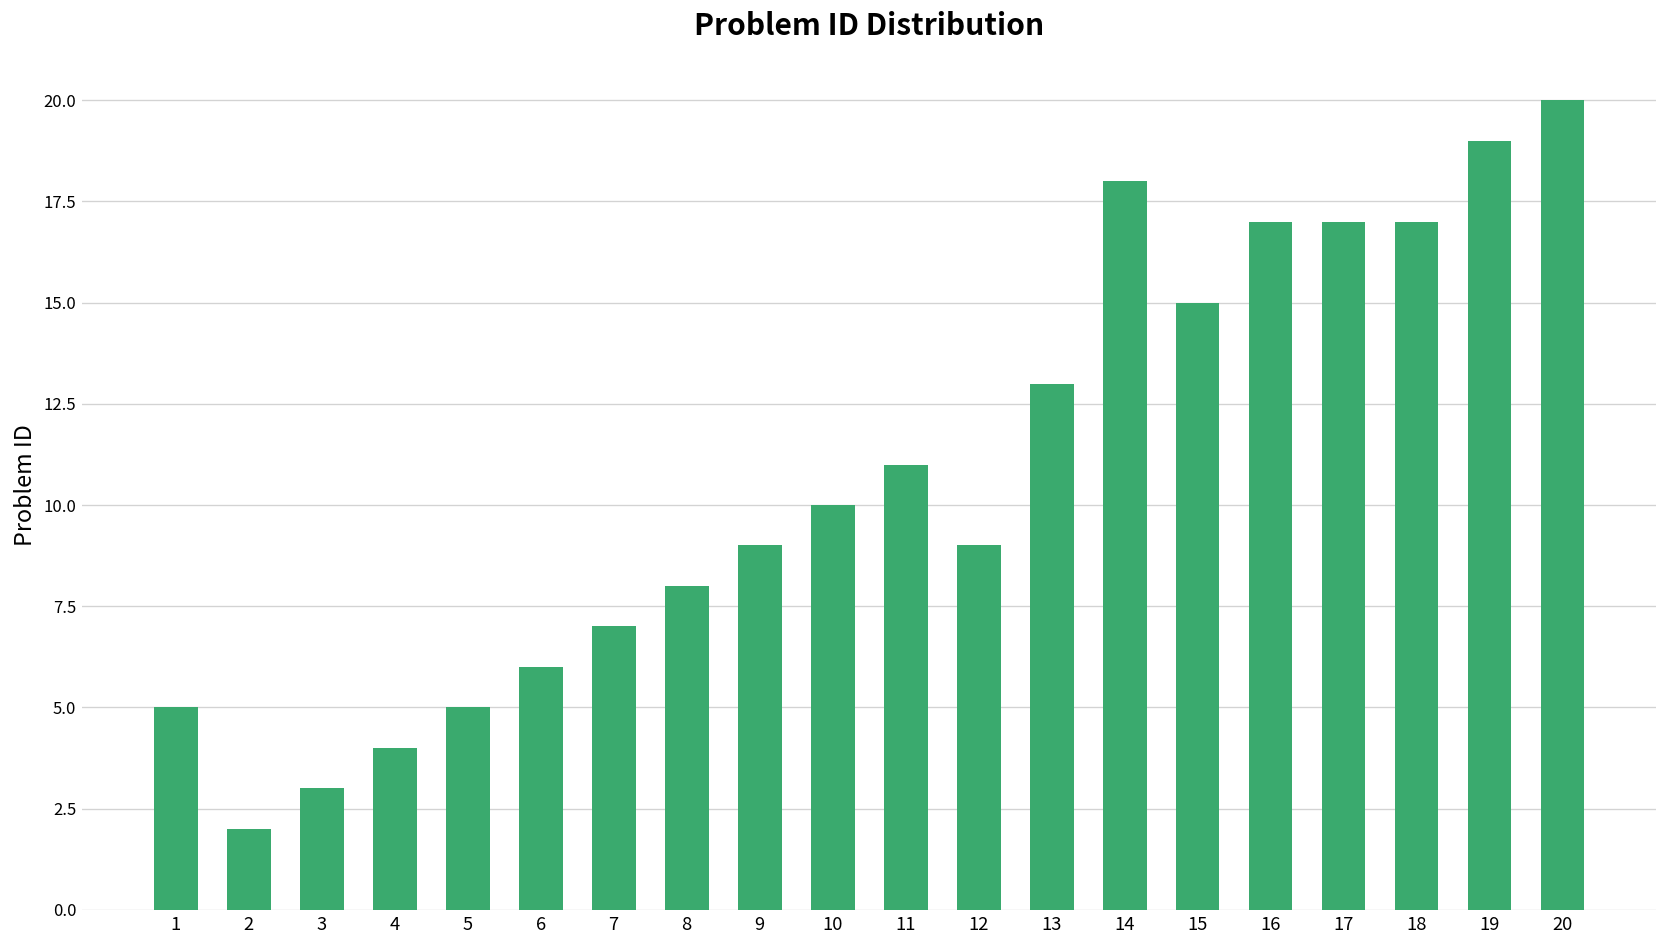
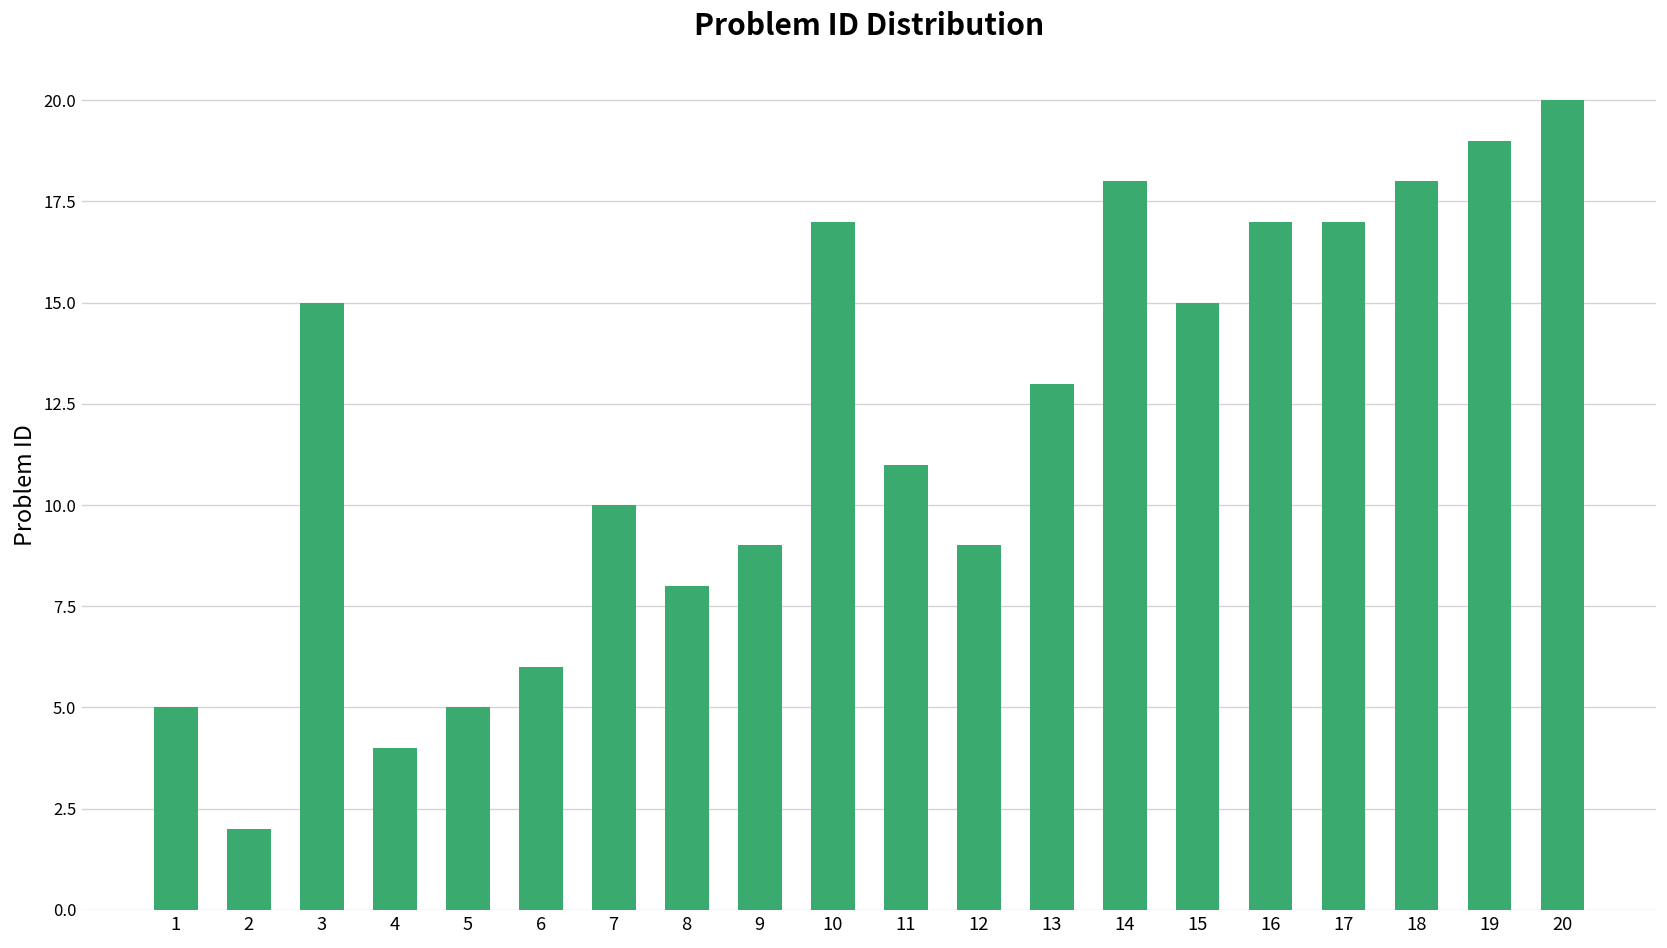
3: 3 -> 15
7: 7 -> 10
10: 10 -> 17
18: 17 -> 18
